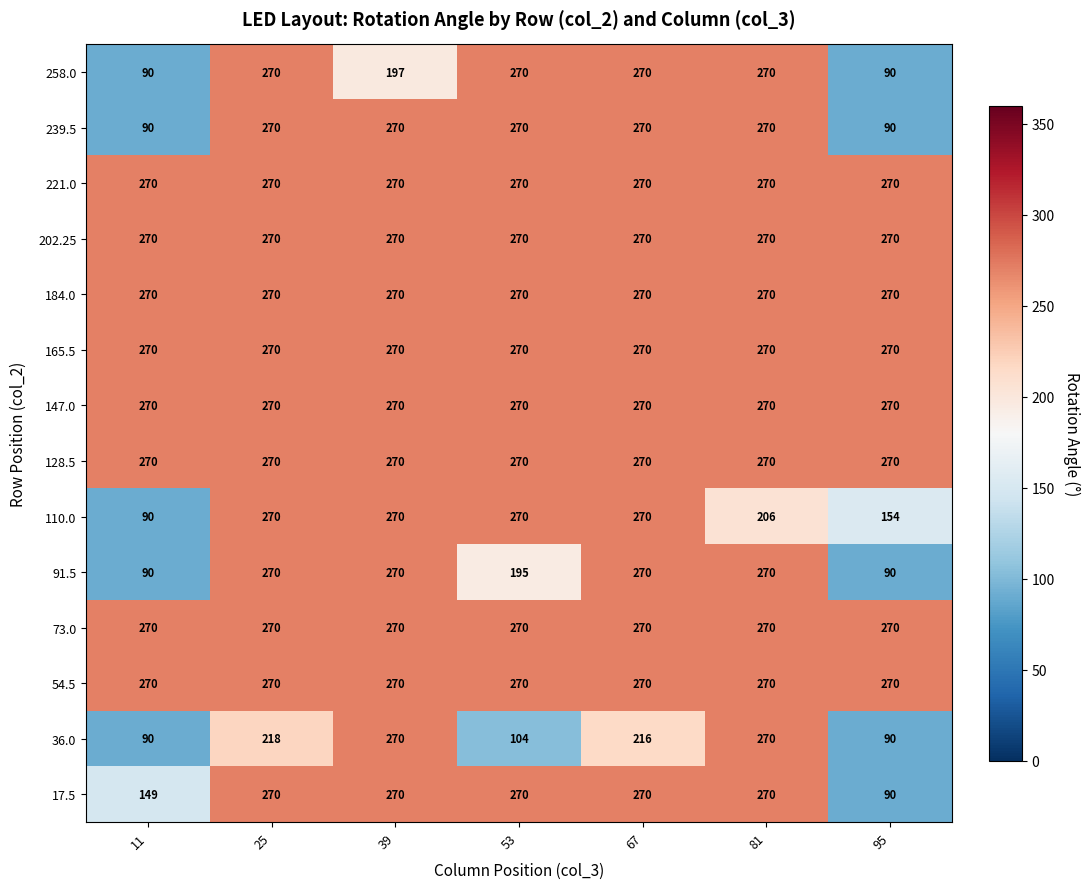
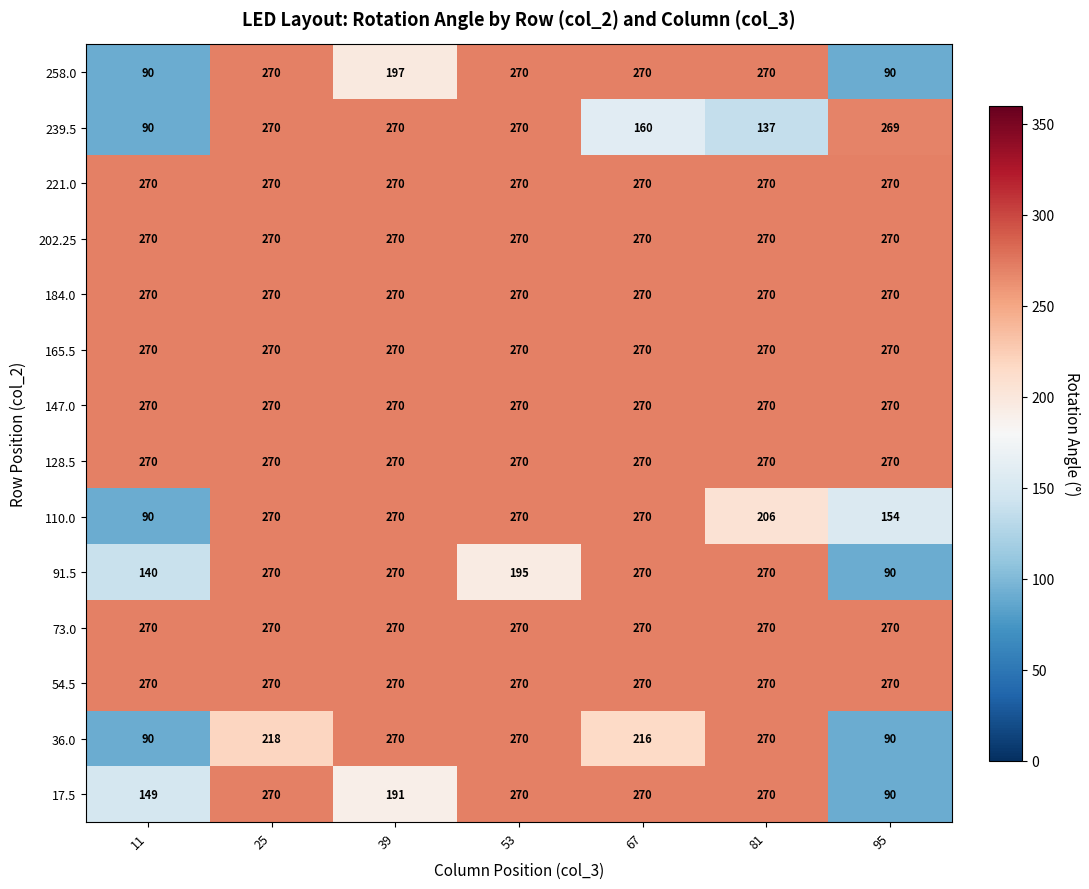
239.5, 67: 270 -> 160
239.5, 81: 270 -> 137
239.5, 95: 90 -> 269
91.5, 11: 90 -> 140
36.0, 53: 104 -> 270
17.5, 39: 270 -> 191
